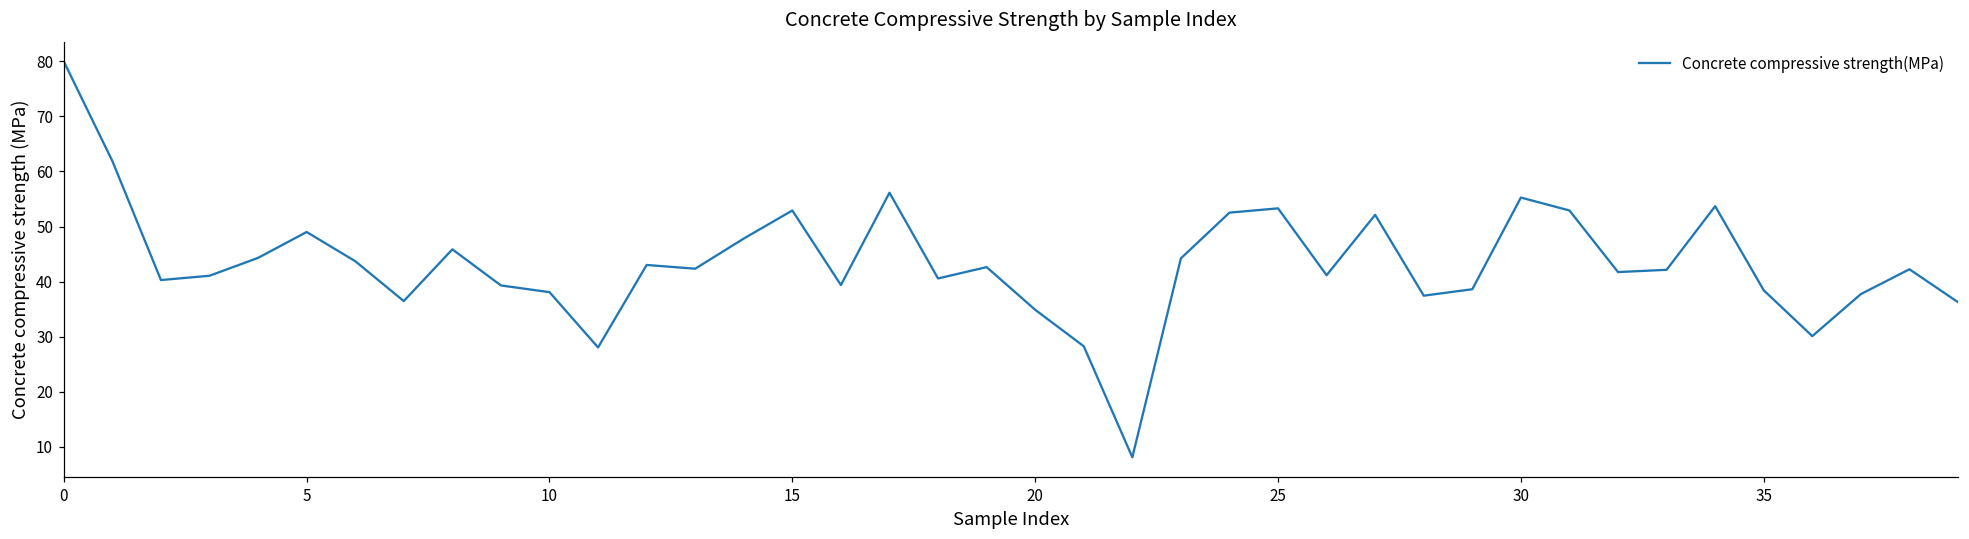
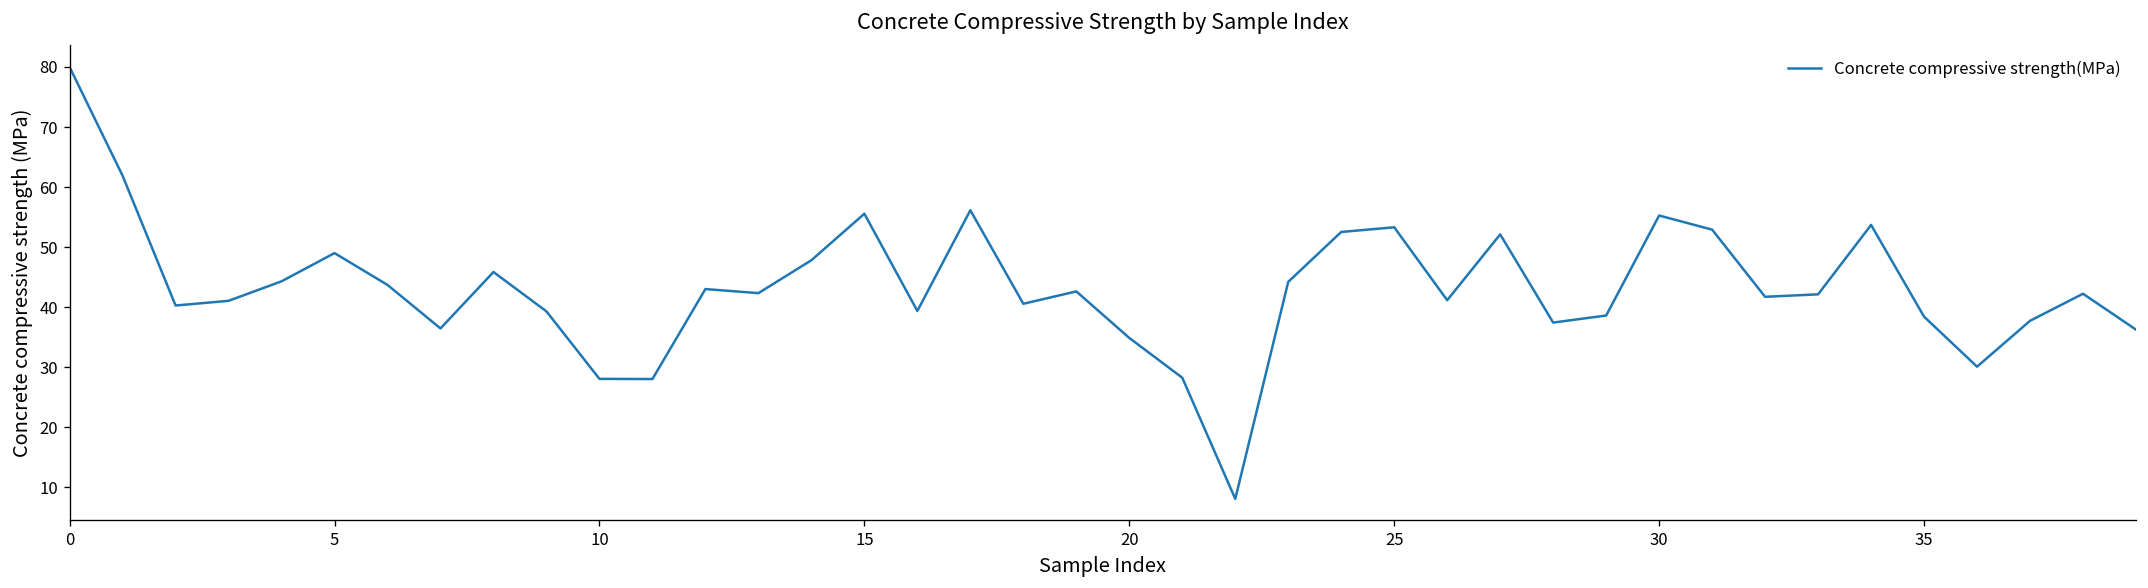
10: 38 -> 28
15: 53 -> 56
